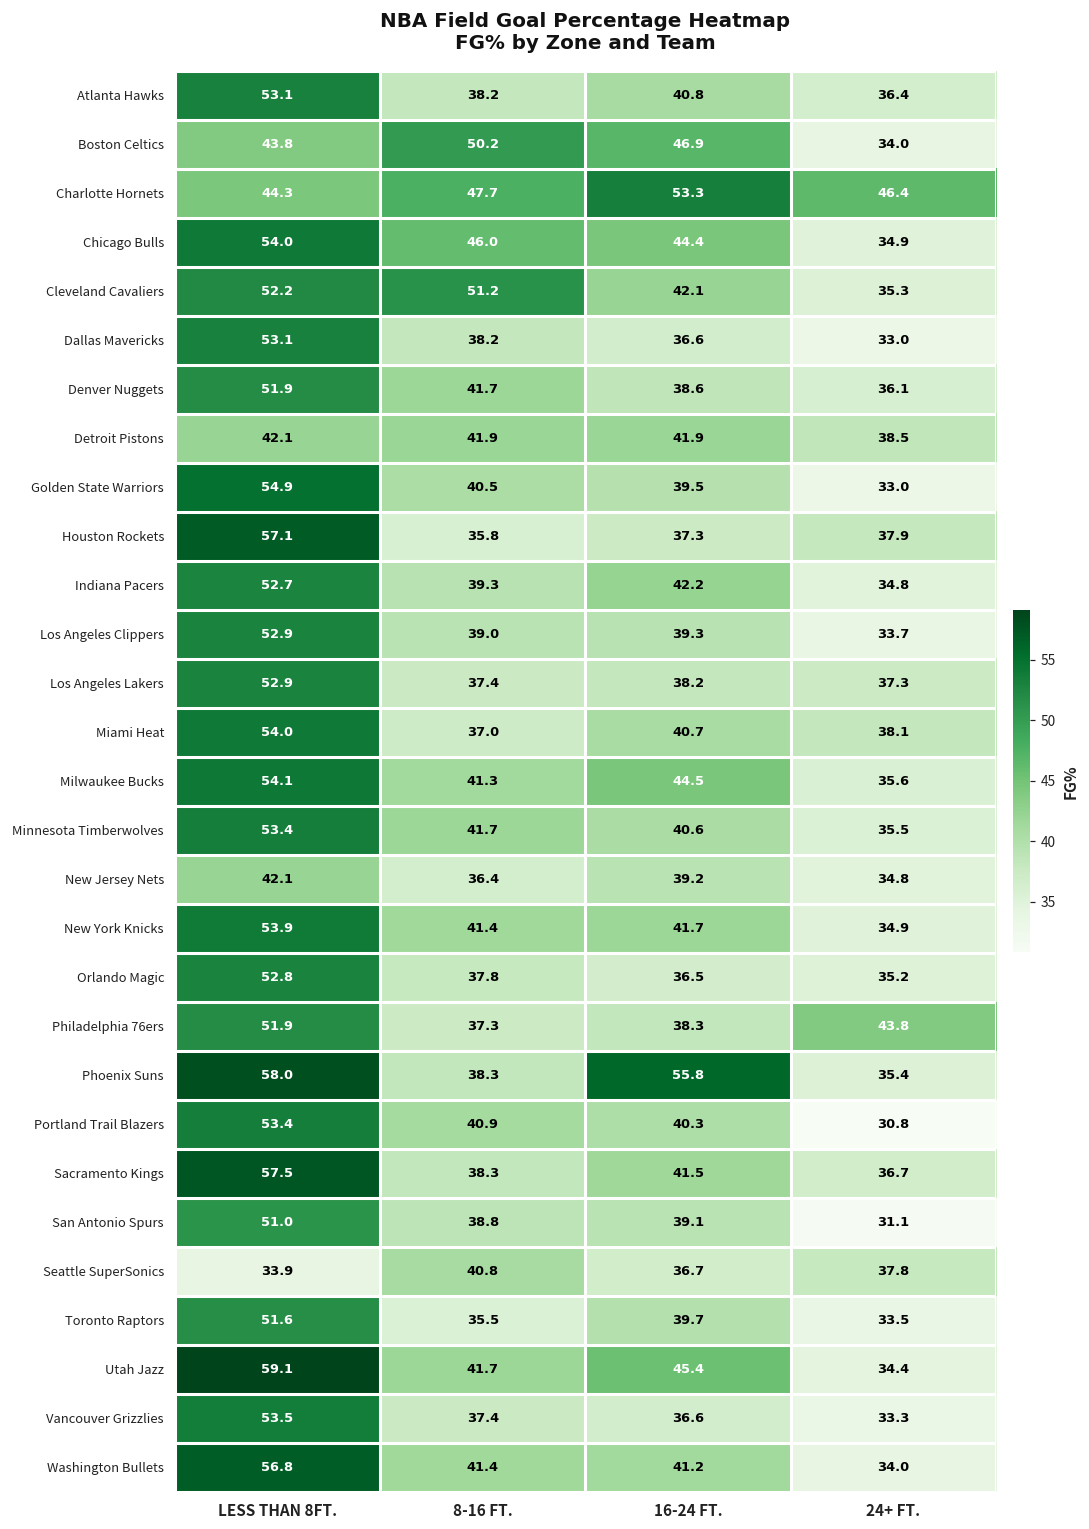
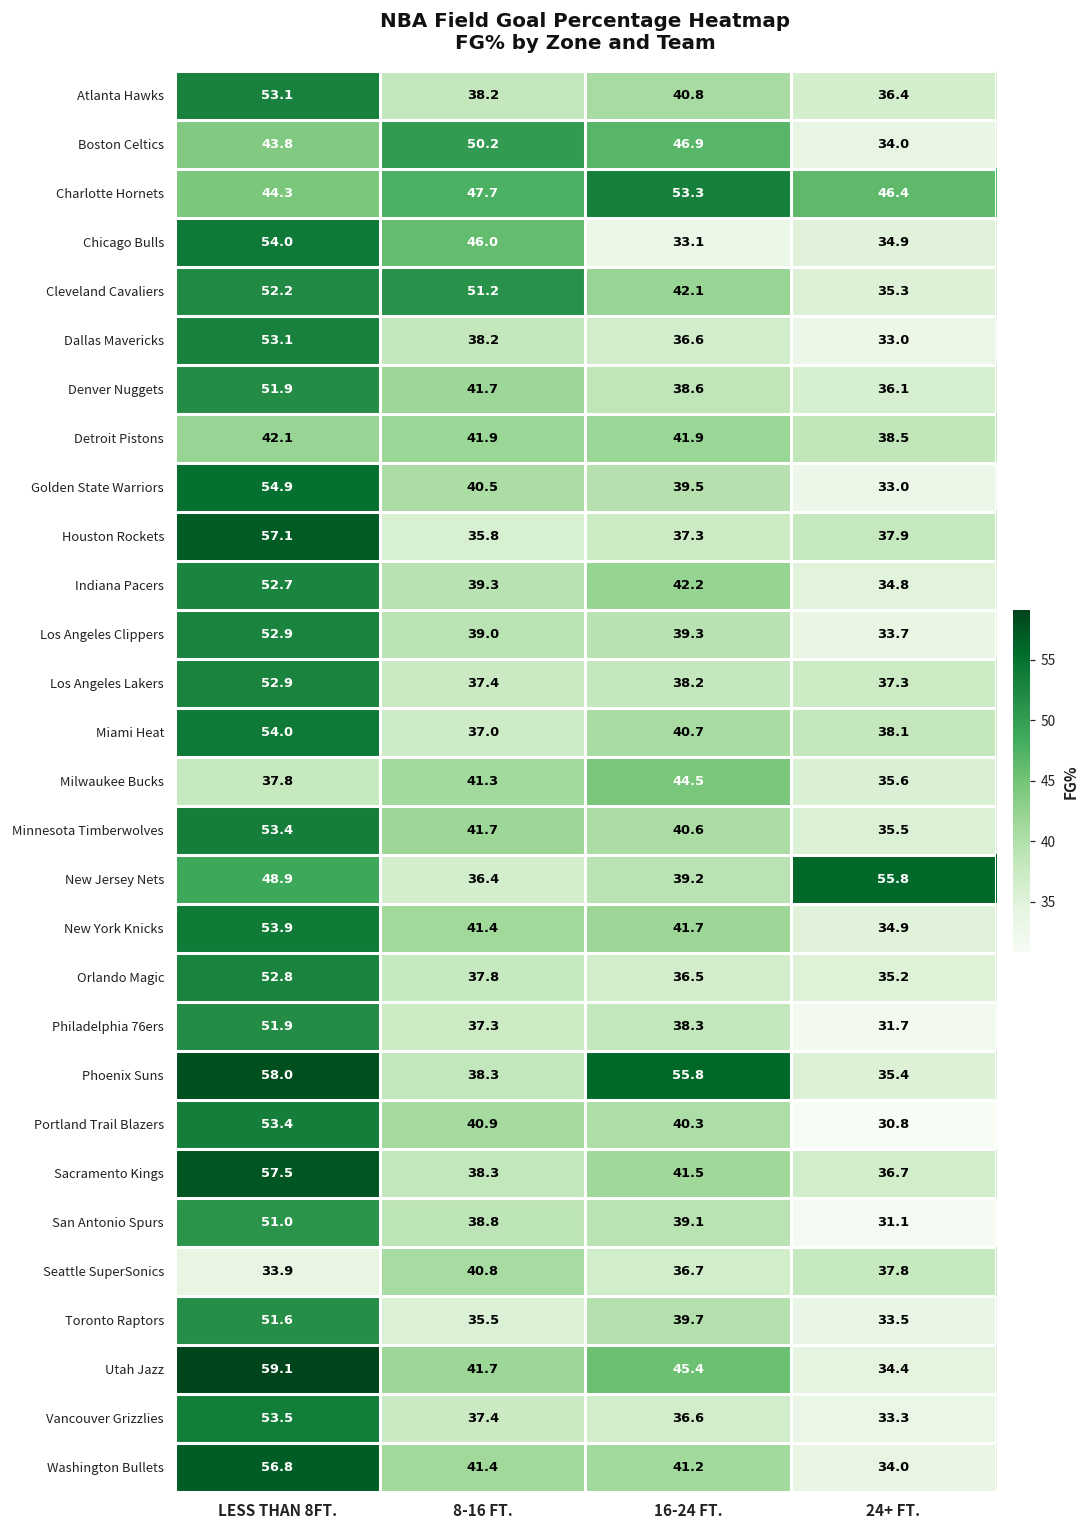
Chicago Bulls, 16-24 FT.: 44.4 -> 33.1
Milwaukee Bucks, LESS THAN 8FT.: 54.1 -> 37.8
New Jersey Nets, LESS THAN 8FT.: 42.1 -> 48.9
New Jersey Nets, 24+ FT.: 34.8 -> 55.8
Philadelphia 76ers, 24+ FT.: 43.8 -> 31.7
